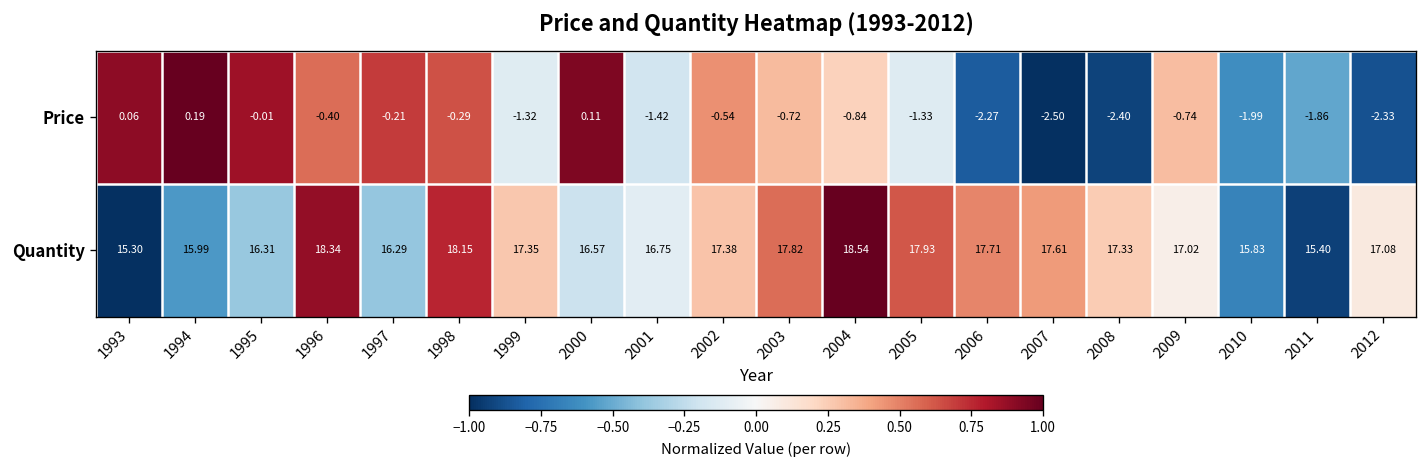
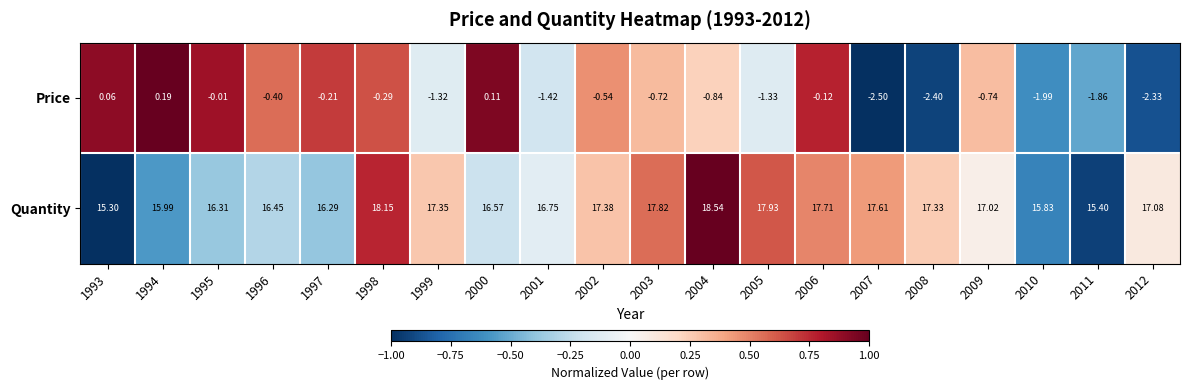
Price, 2006: -2.27 -> -0.12
Quantity, 1996: 18.34 -> 16.45
